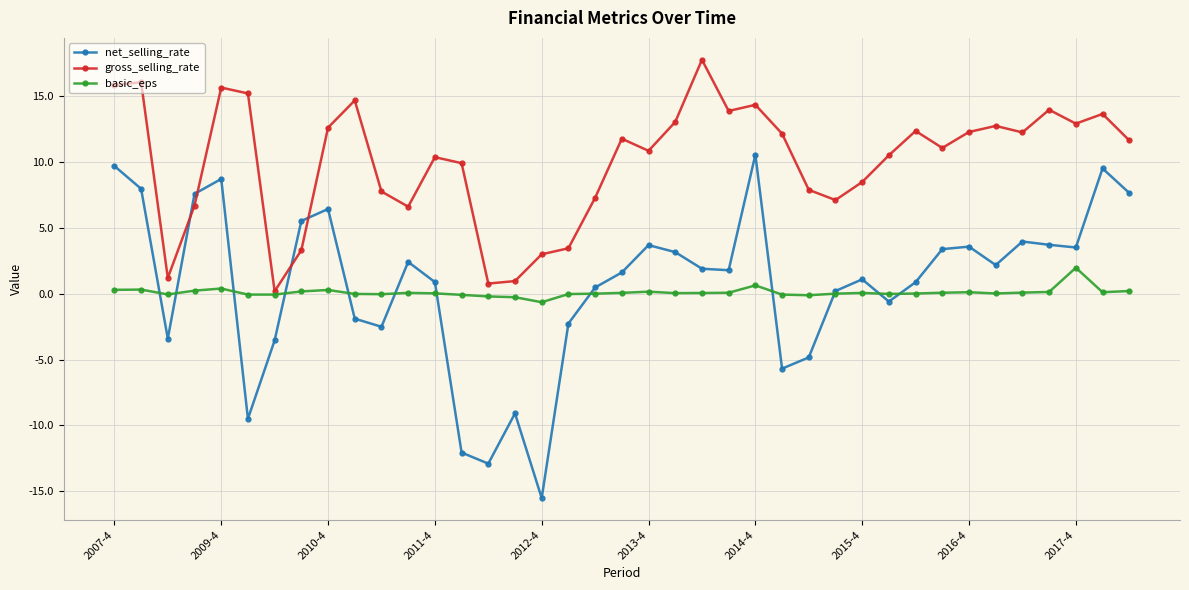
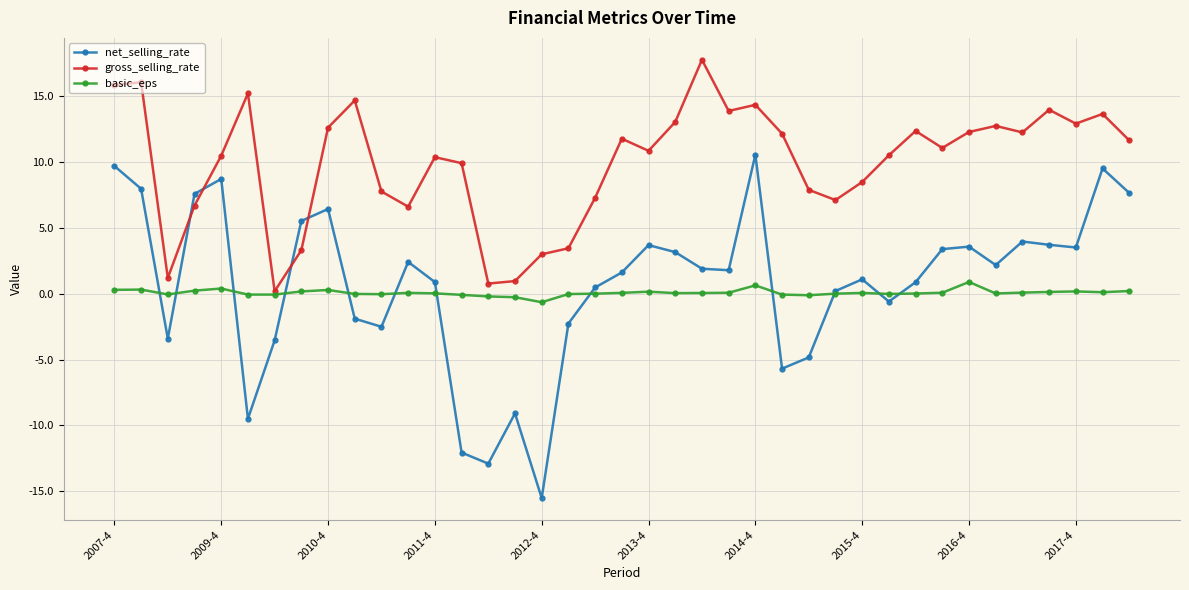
gross_selling_rate, 2009-4: 15.7 -> 10.5
basic_eps, 2016-4: 0.1 -> 0.9
basic_eps, 2017-4: 2.0 -> 0.2
